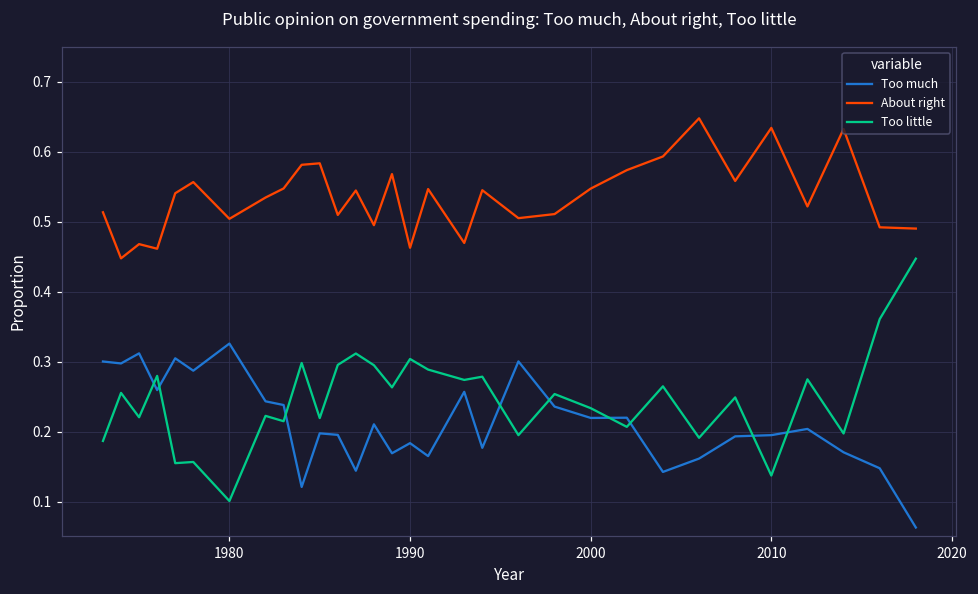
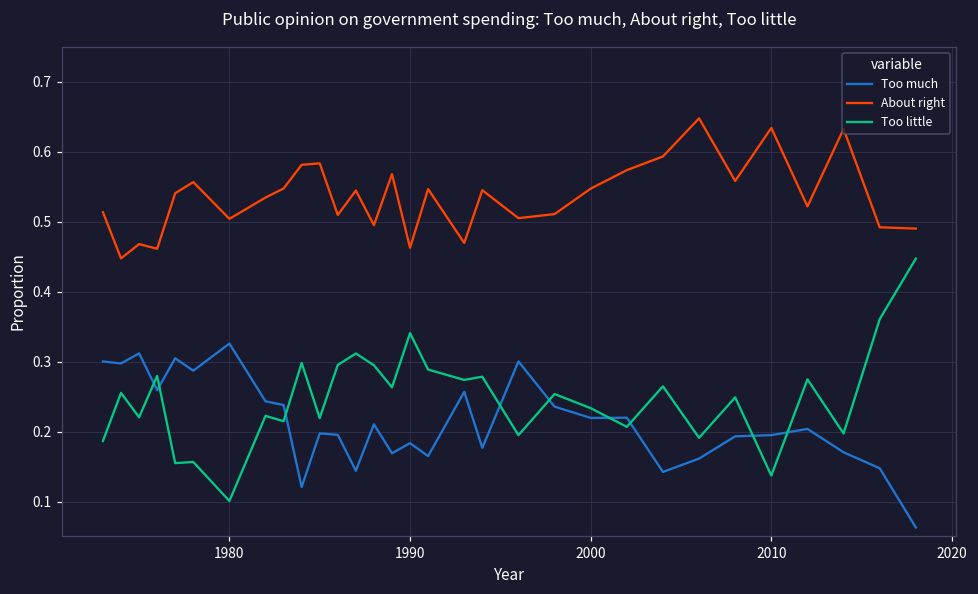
Too little, 1990: 0.30 -> 0.34
